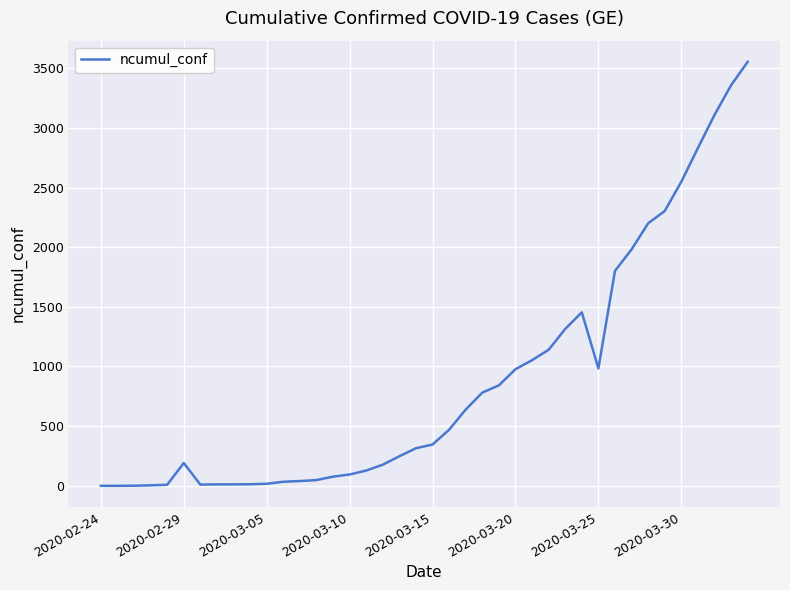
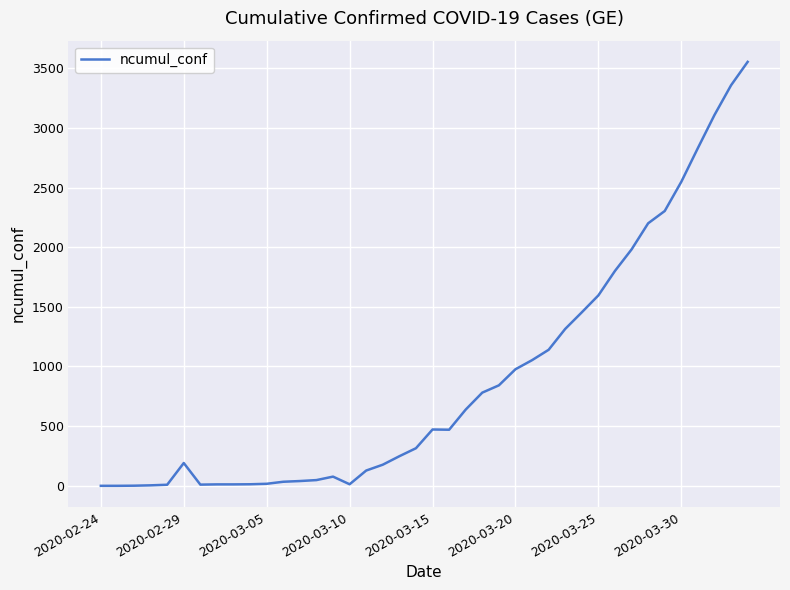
2020-03-10: 100 -> 10
2020-03-15: 350 -> 470
2020-03-25: 980 -> 1600
